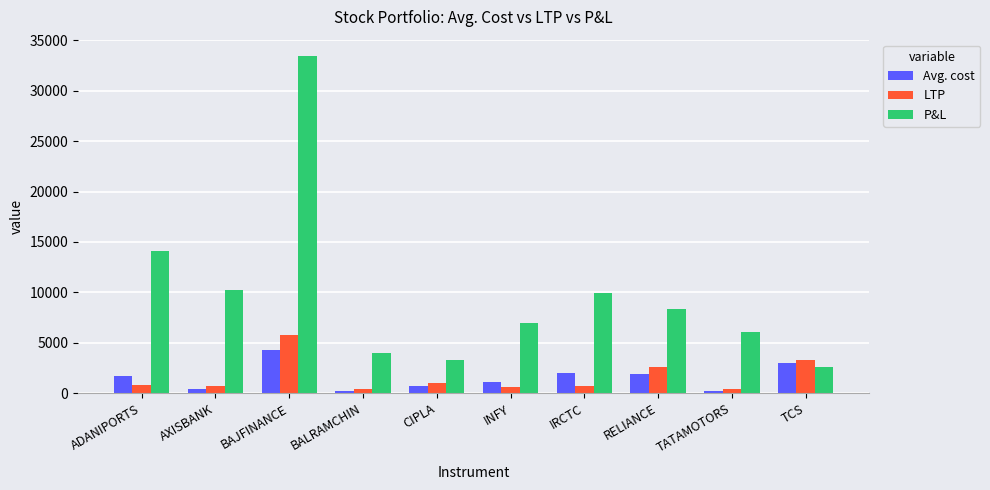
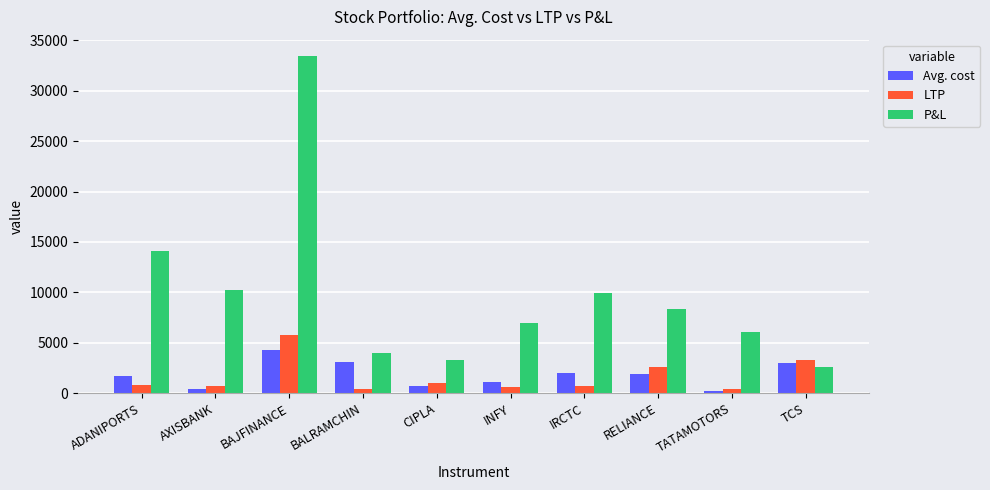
Avg. cost, BALRAMCHIN: 200 -> 3100
